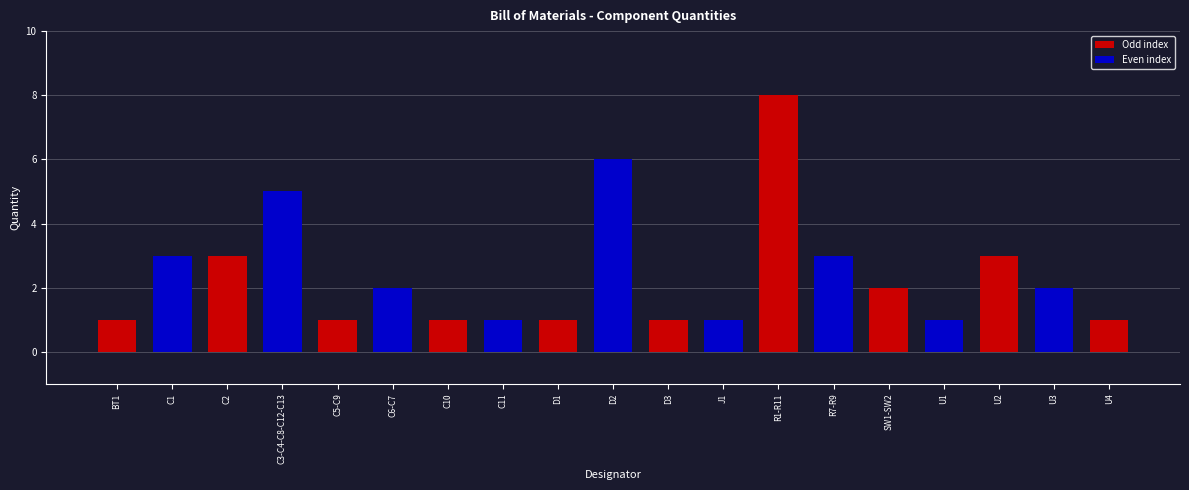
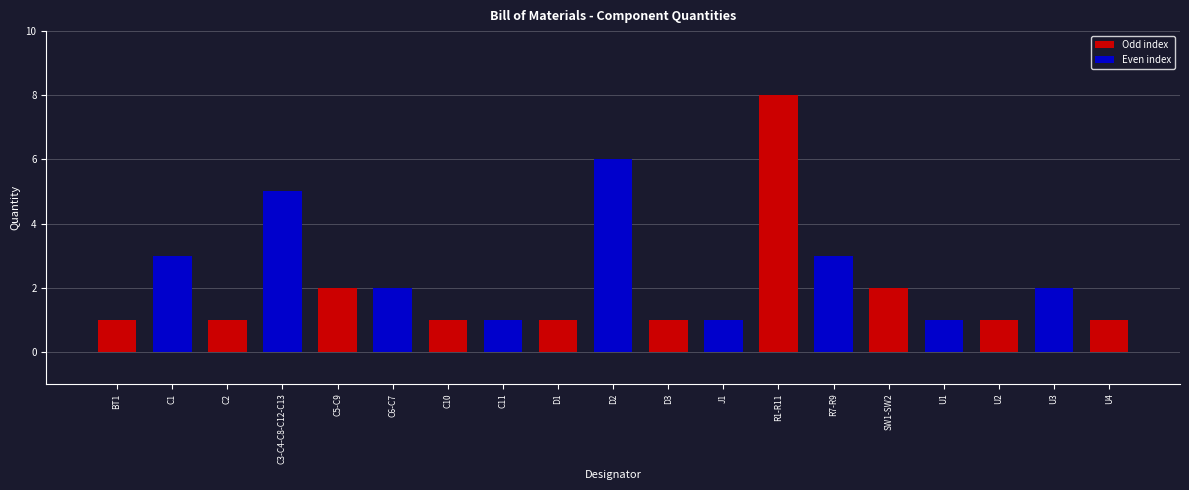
C2: 3 -> 1
C5-C9: 1 -> 2
U2: 3 -> 1
